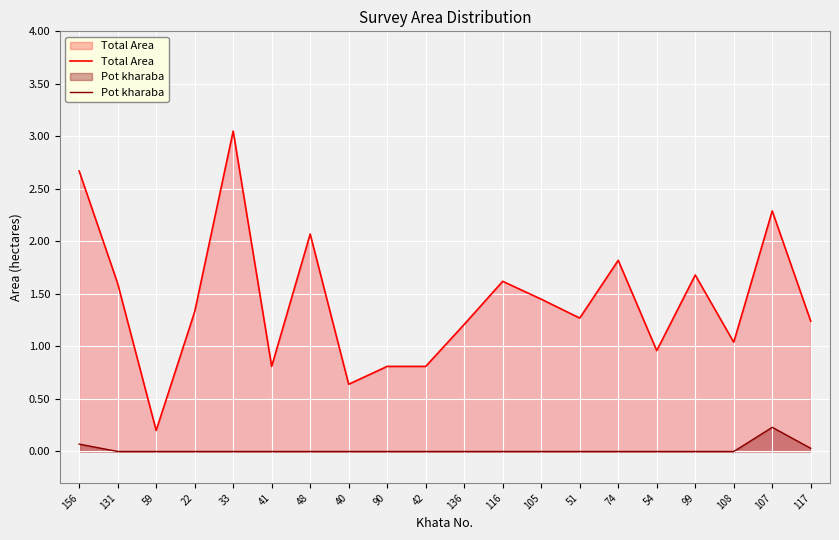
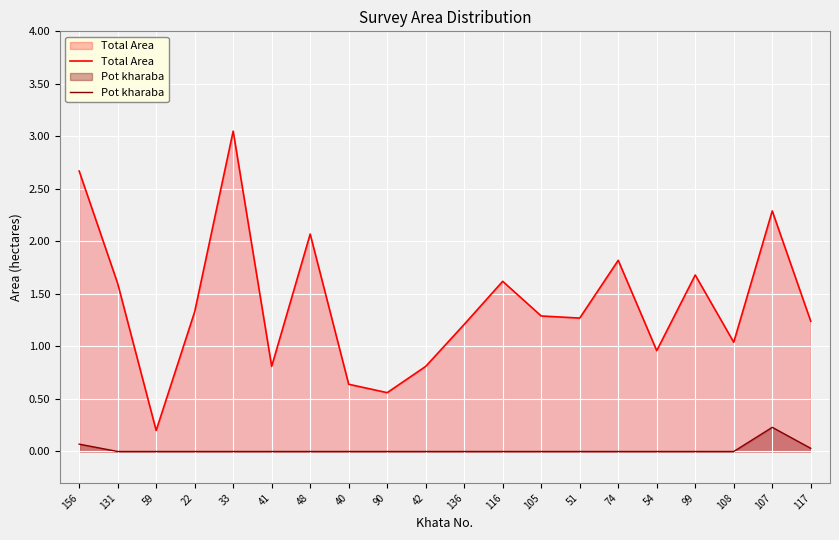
Total Area, 90: 0.81 -> 0.56
Total Area, 105: 1.45 -> 1.29
